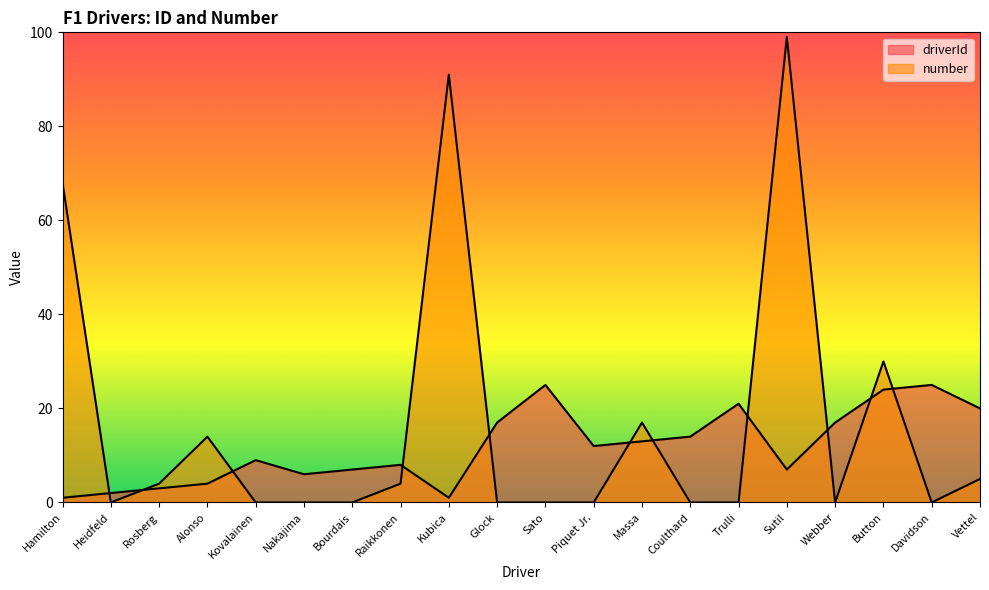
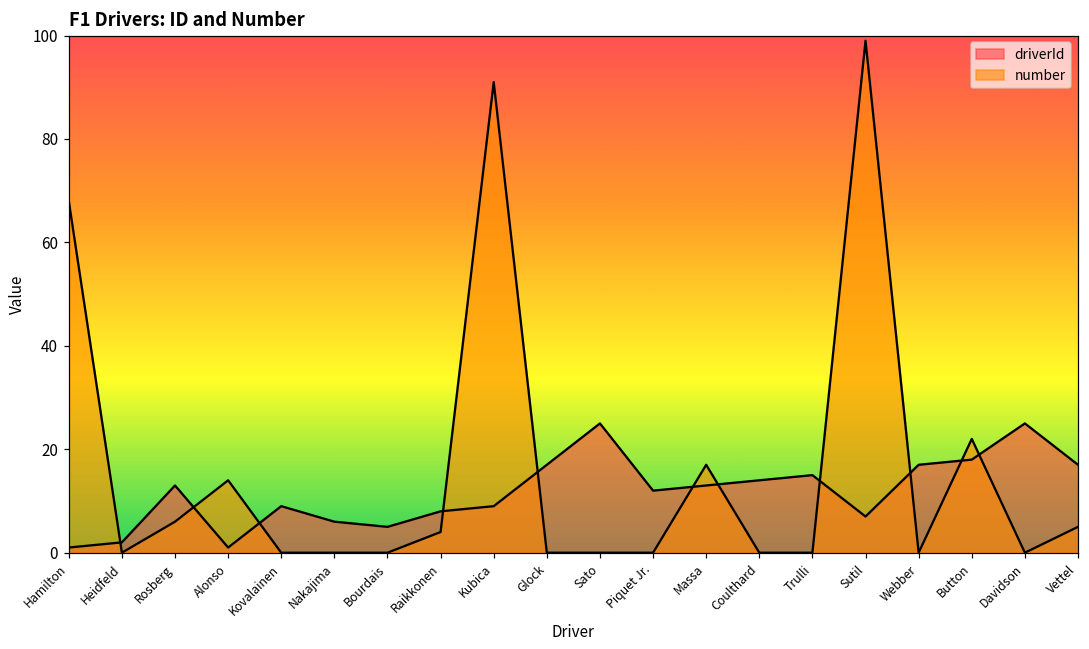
driverId, Rosberg: 3 -> 13
number, Rosberg: 4 -> 6
driverId, Alonso: 4 -> 1
driverId, Bourdais: 7 -> 5
driverId, Kubica: 1 -> 9
driverId, Trulli: 21 -> 15
driverId, Button: 24 -> 18
number, Button: 30 -> 22
driverId, Vettel: 20 -> 17
